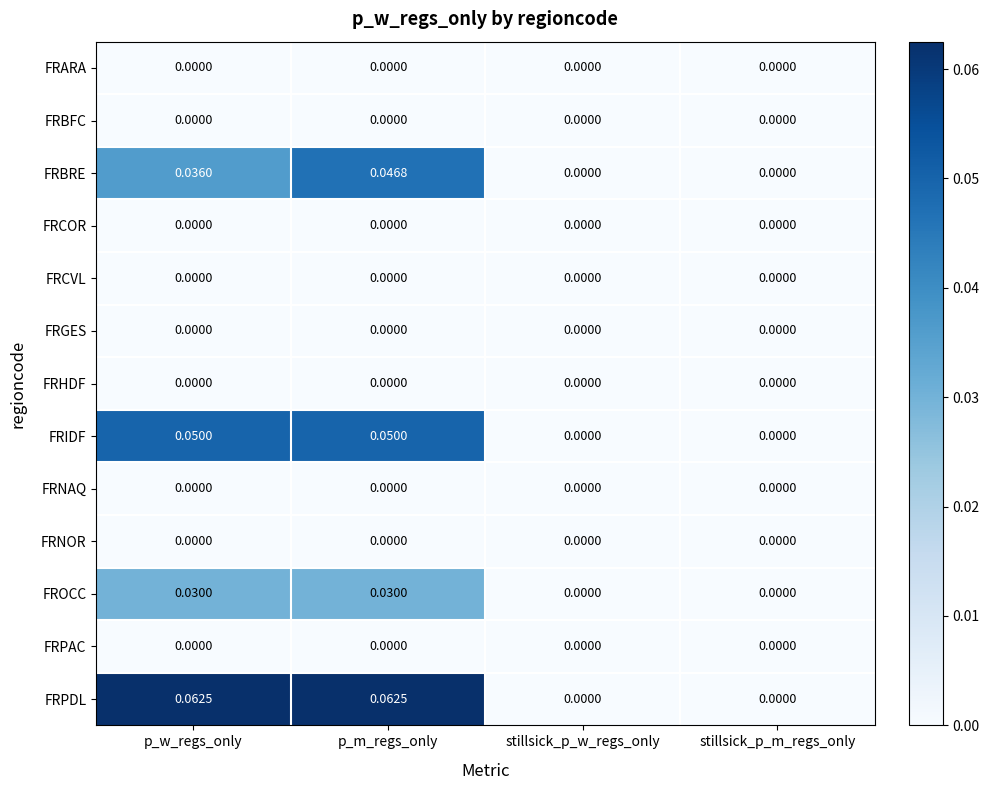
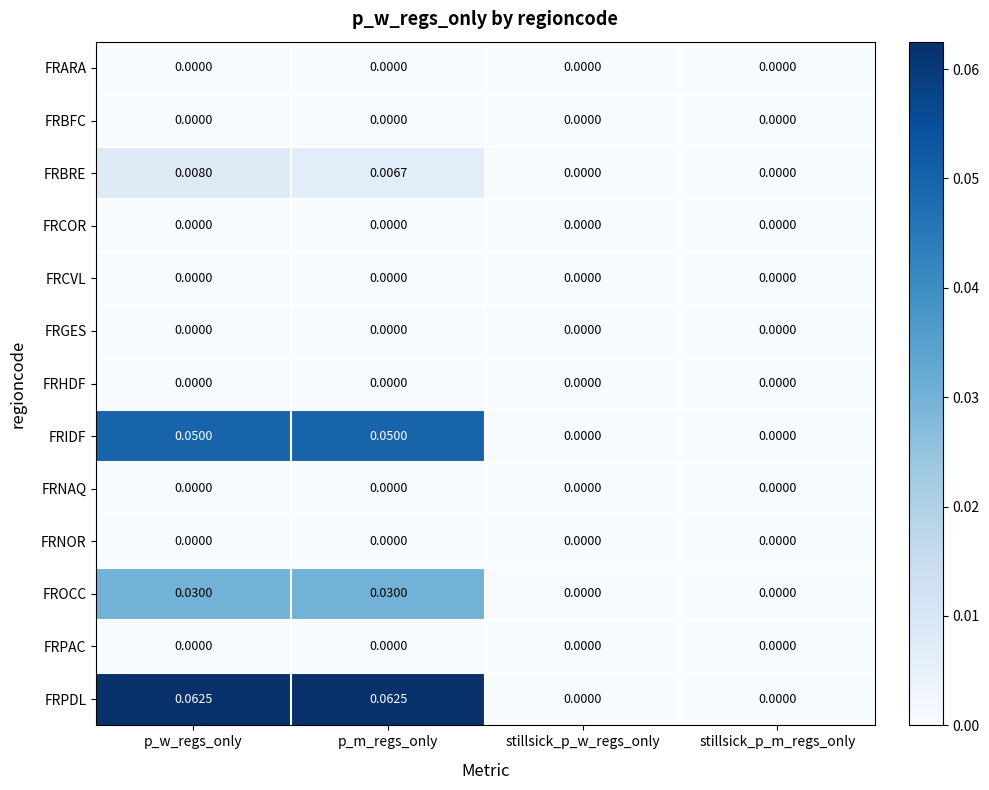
FRBRE, p_w_regs_only: 0.0360 -> 0.0080
FRBRE, p_m_regs_only: 0.0468 -> 0.0067
